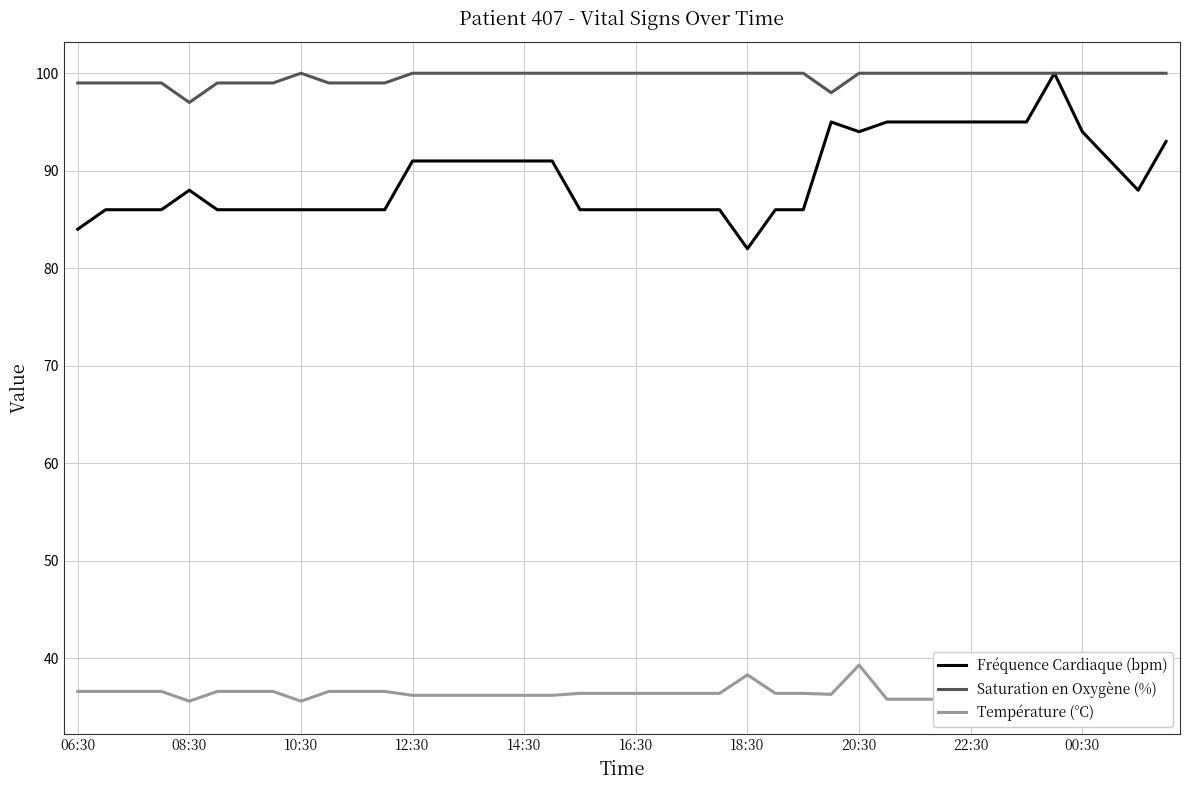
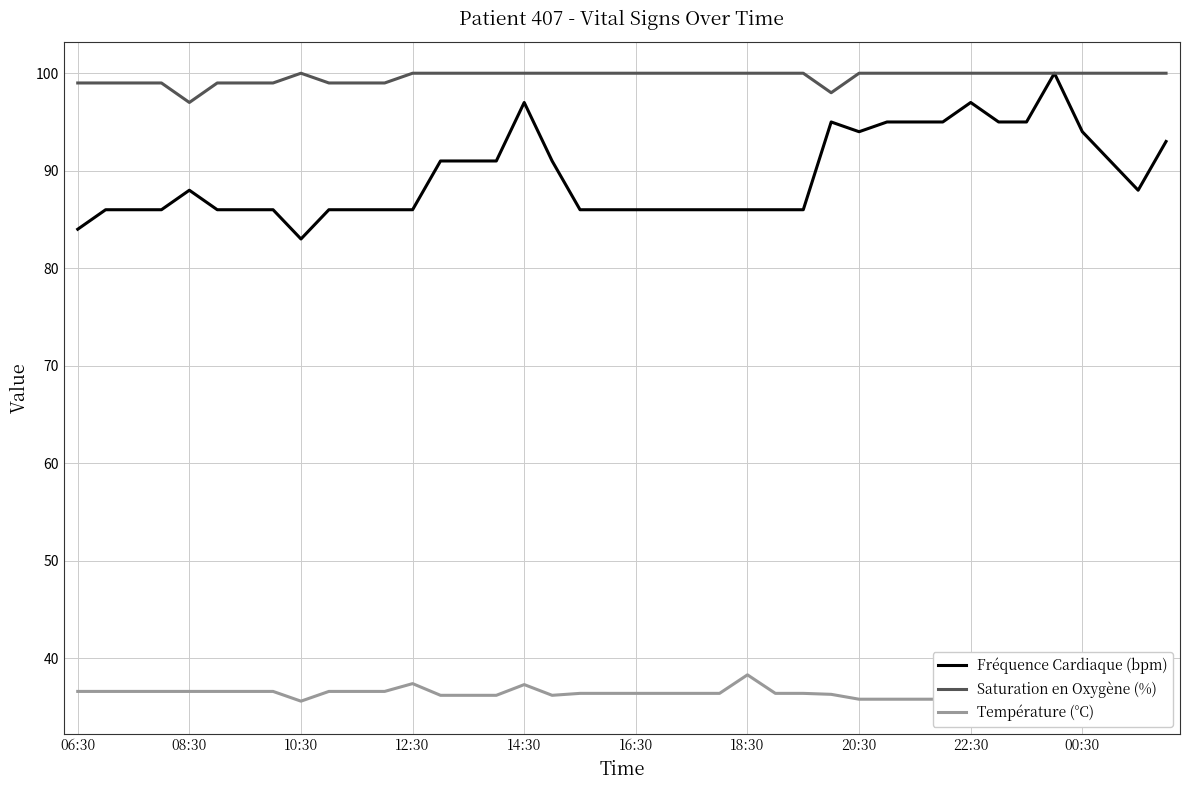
Température (°C), 08:30: 36 -> 37
Fréquence Cardiaque (bpm), 10:30: 86 -> 83
Fréquence Cardiaque (bpm), 12:30: 91 -> 86
Température (°C), 12:30: 36 -> 37
Fréquence Cardiaque (bpm), 14:30: 91 -> 97
Température (°C), 14:30: 36 -> 37
Fréquence Cardiaque (bpm), 18:30: 82 -> 86
Température (°C), 20:30: 39 -> 36
Fréquence Cardiaque (bpm), 22:30: 95 -> 97
